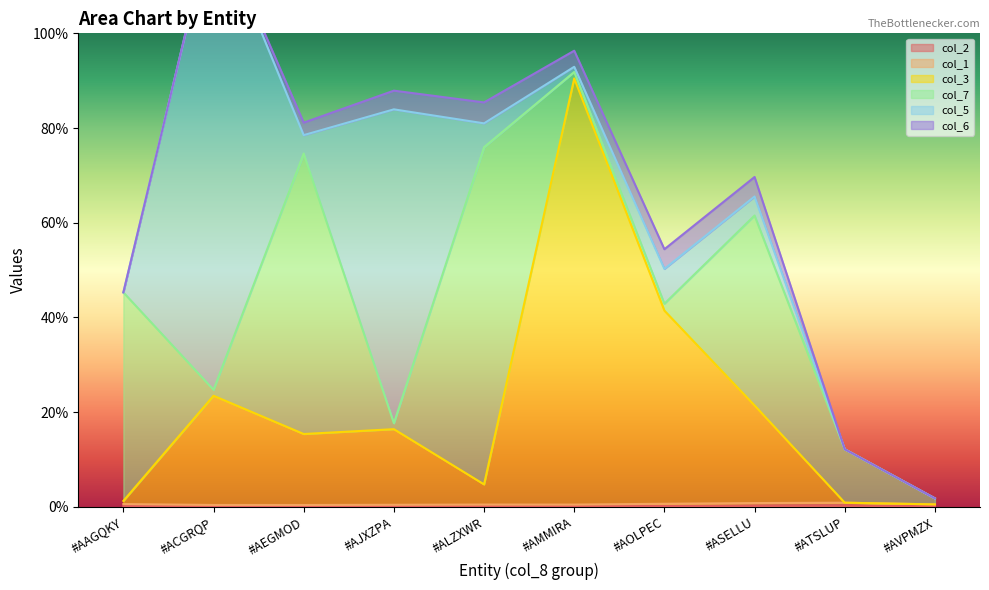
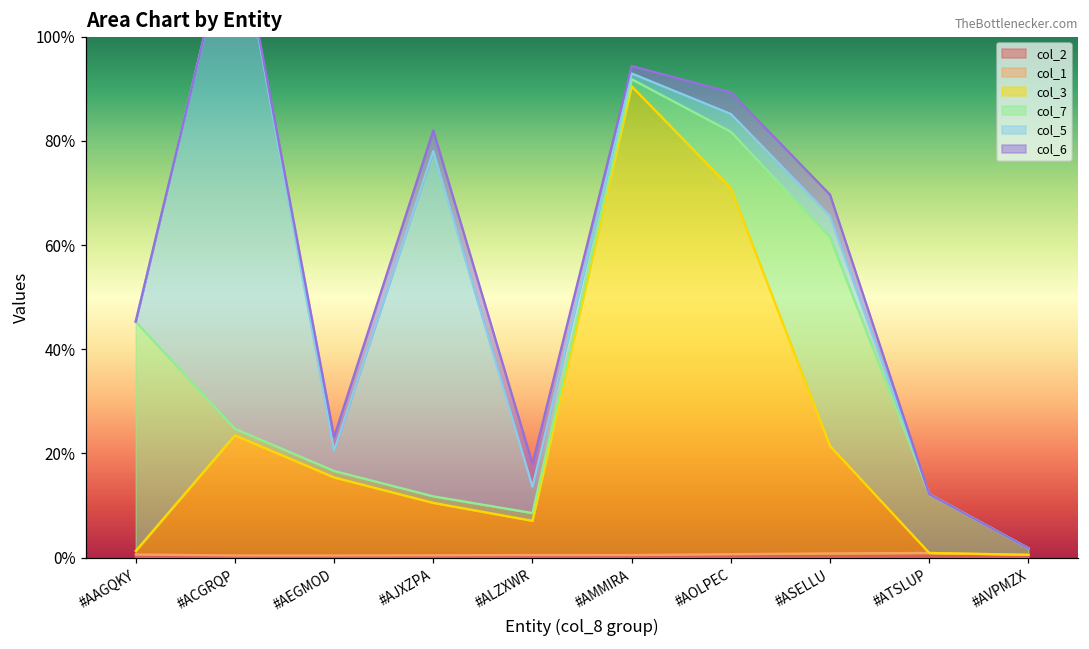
col_7, #AEGMOD: 59% -> 1%
col_3, #AJXZPA: 16% -> 10%
col_3, #ALZXWR: 4% -> 7%
col_7, #ALZXWR: 71% -> 1%
col_6, #AMMIRA: 3% -> 1%
col_3, #AOLPEC: 41% -> 70%
col_7, #AOLPEC: 1% -> 11%
col_5, #AOLPEC: 7% -> 3%
